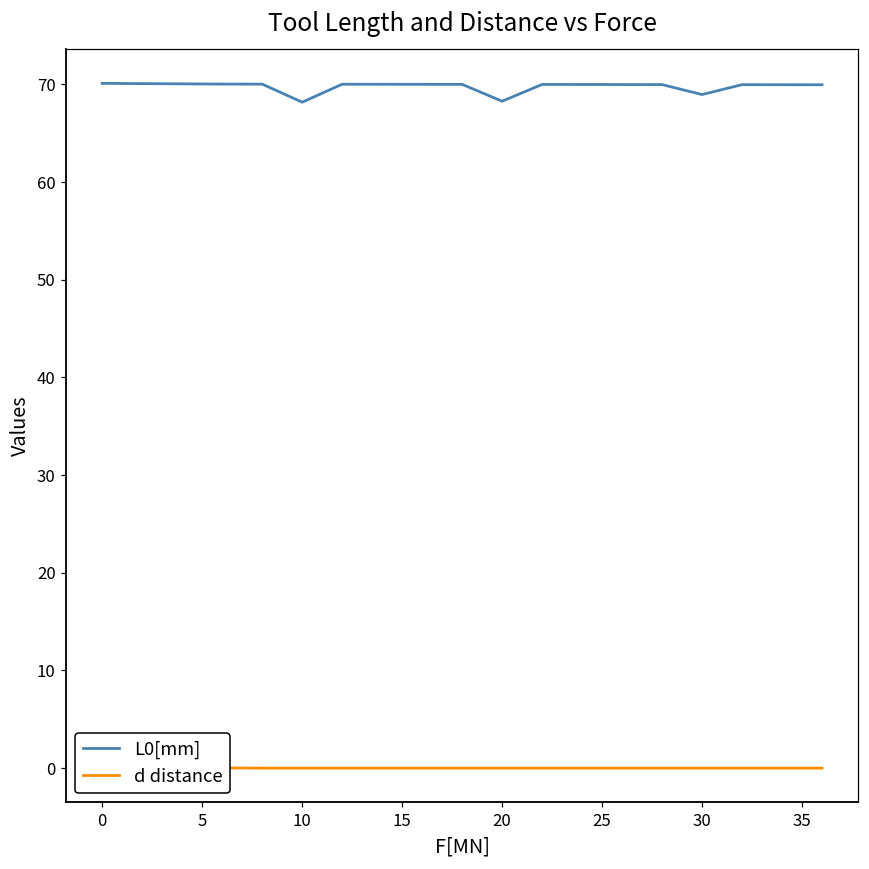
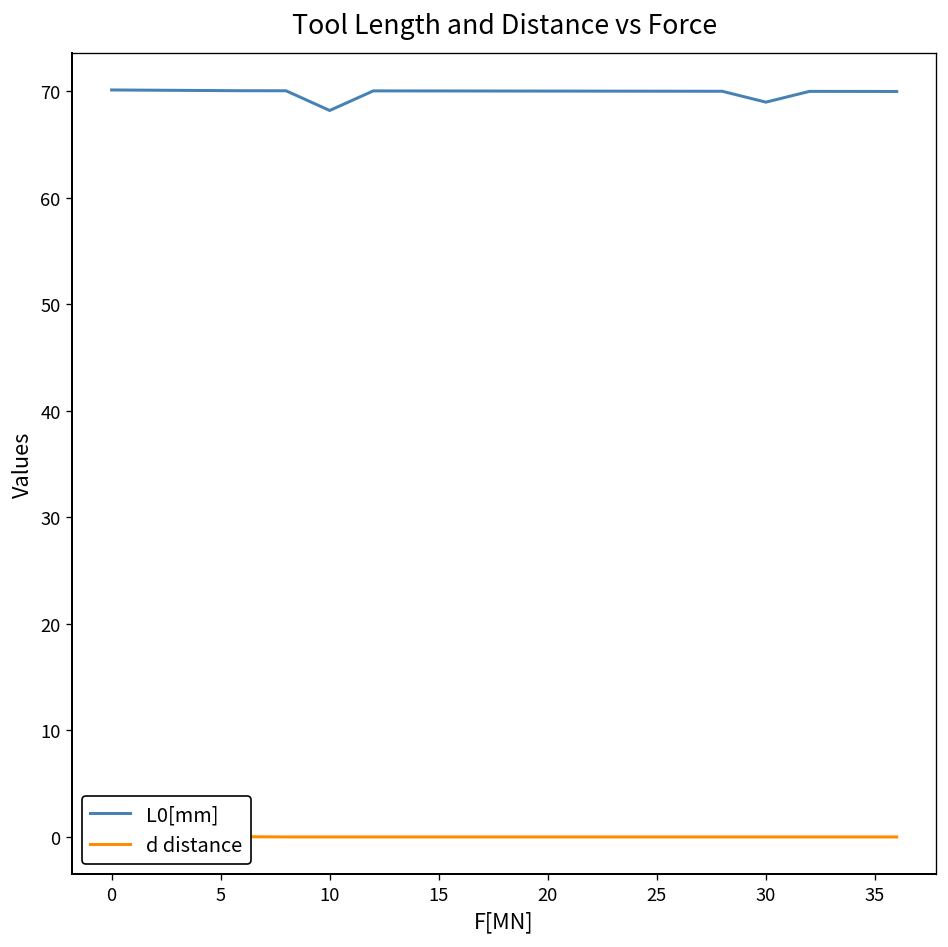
L0[mm], 20: 68 -> 70
